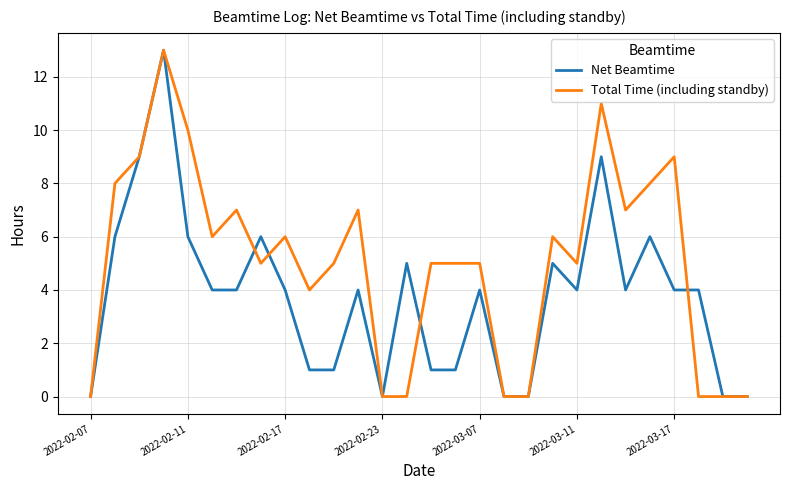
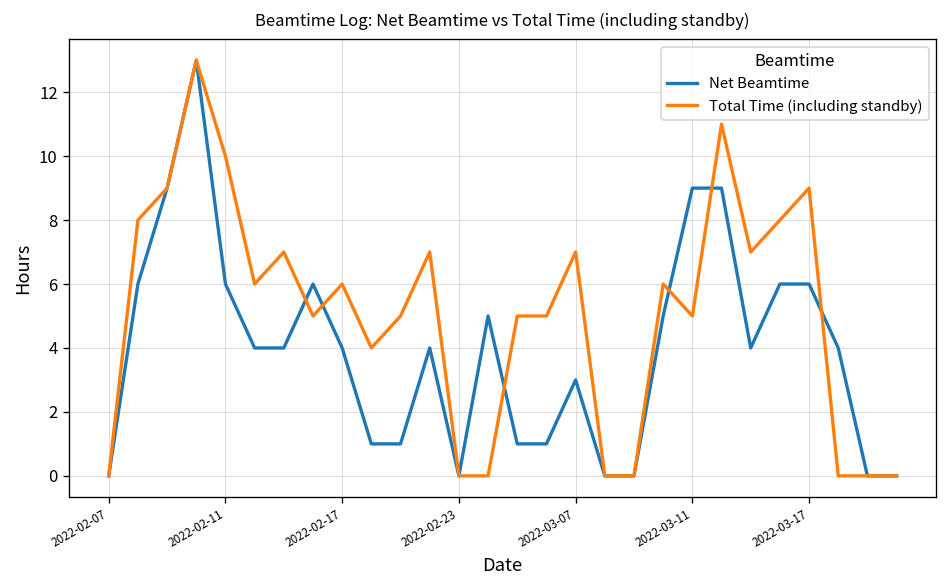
Net Beamtime, 2022-03-07: 4 -> 3
Total Time (including standby), 2022-03-07: 5 -> 7
Net Beamtime, 2022-03-11: 4 -> 9
Net Beamtime, 2022-03-17: 4 -> 6
